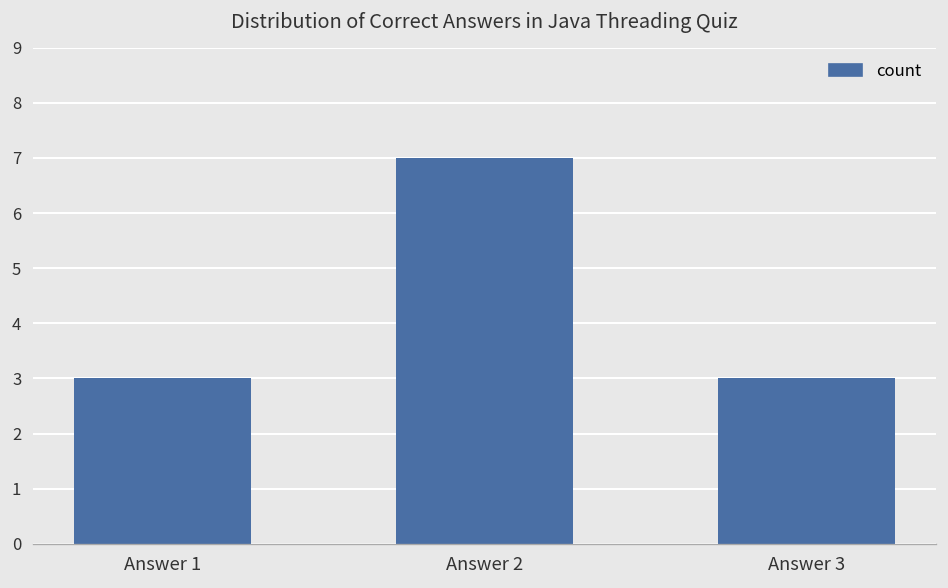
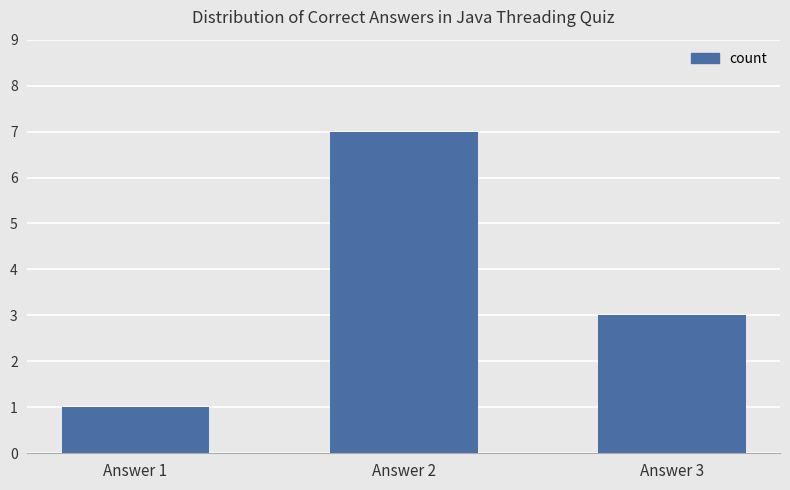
Answer 1: 3 -> 1
